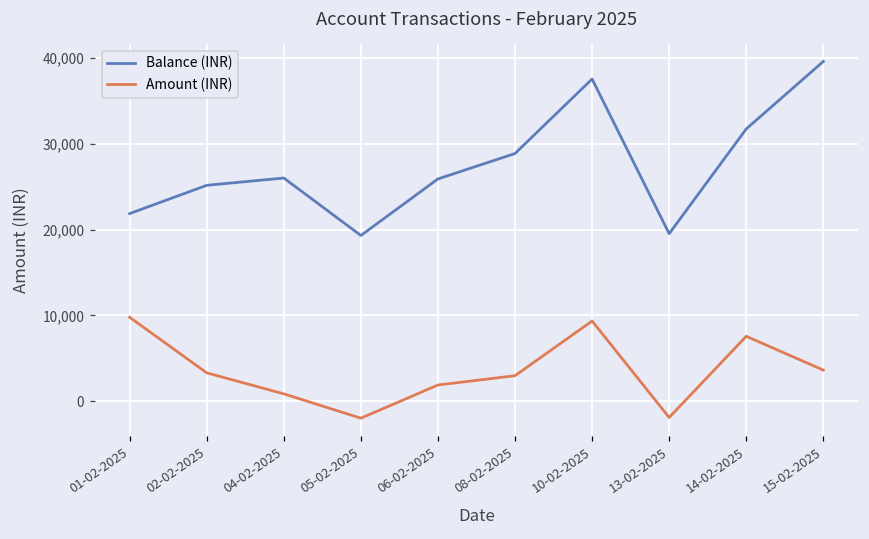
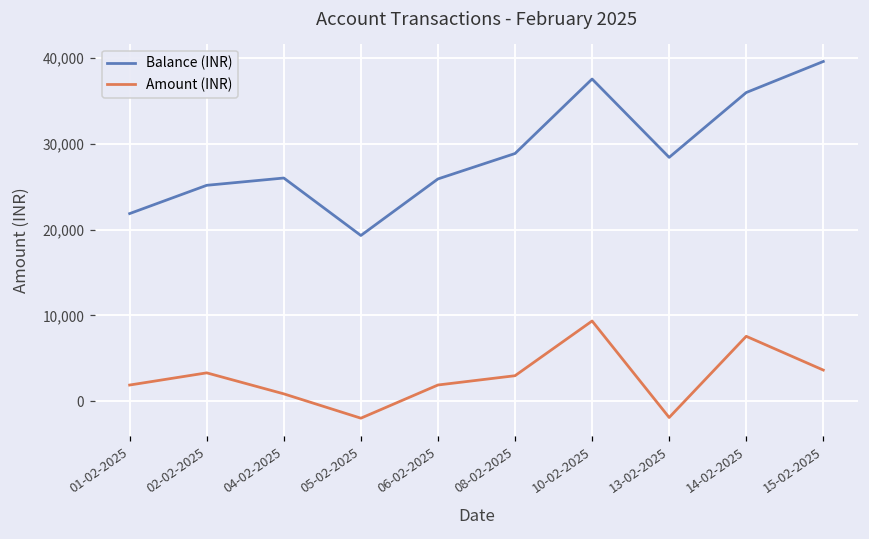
Amount (INR), 01-02-2025: 10,000 -> 2,000
Balance (INR), 13-02-2025: 20,000 -> 28,000
Balance (INR), 14-02-2025: 32,000 -> 36,000
